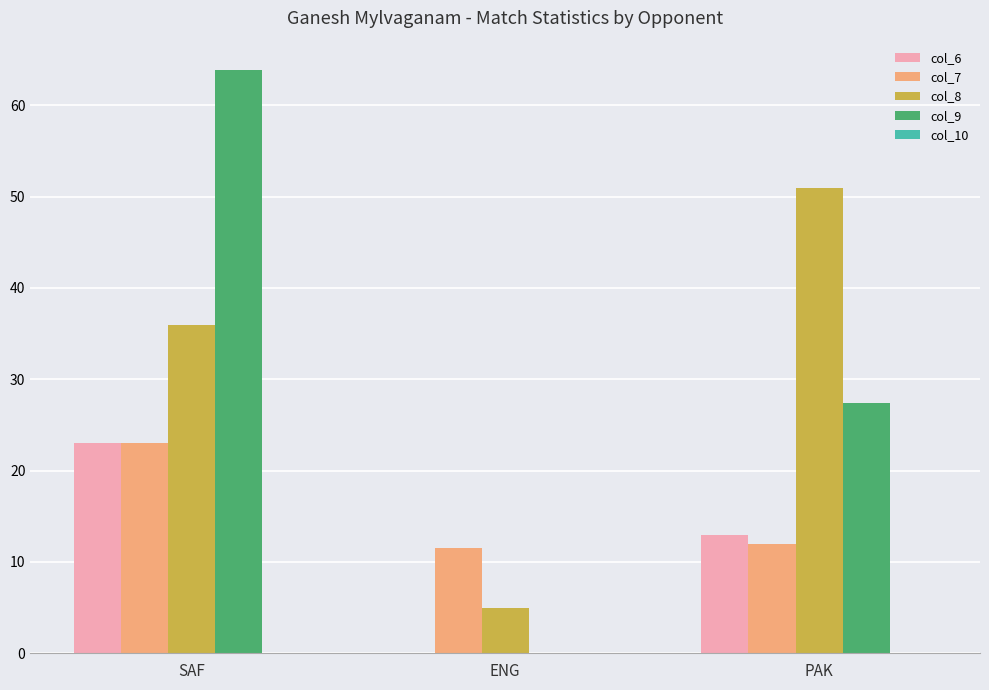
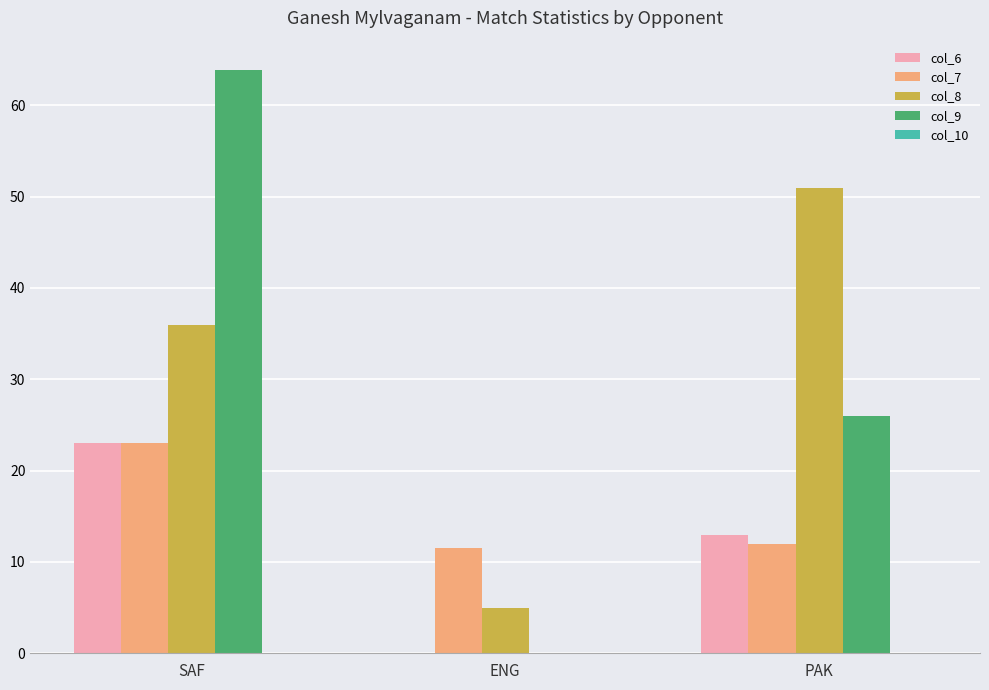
col_9, PAK: 27 -> 26
